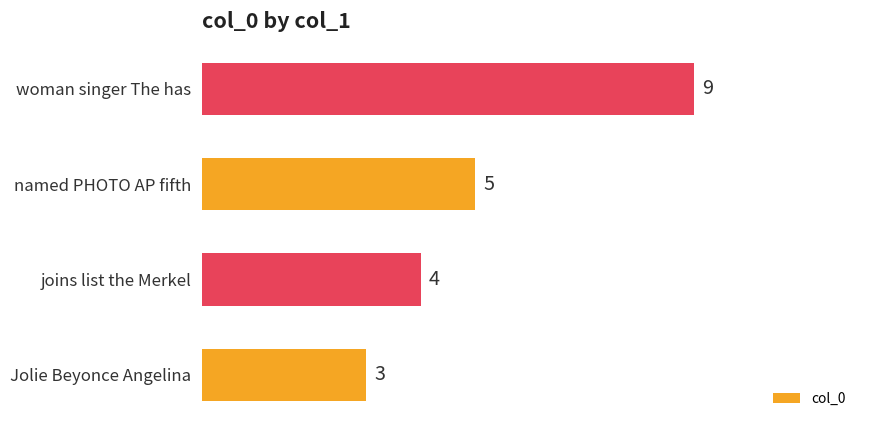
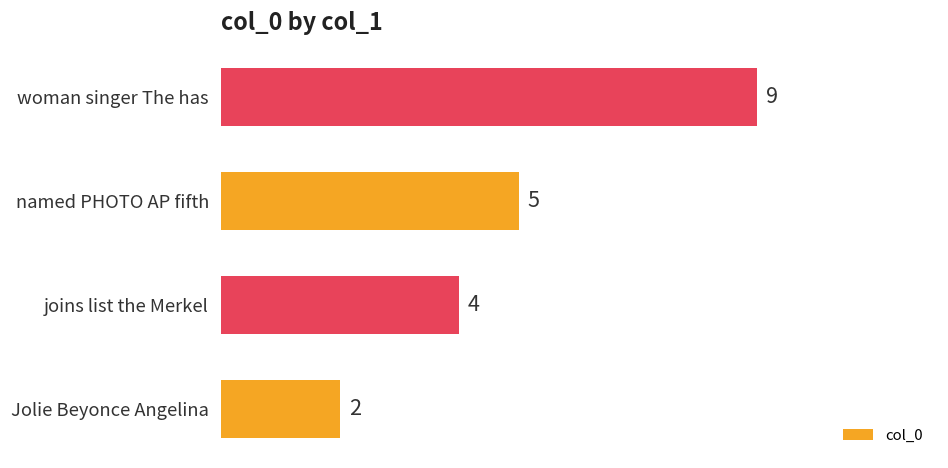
Jolie Beyonce Angelina: 3 -> 2
